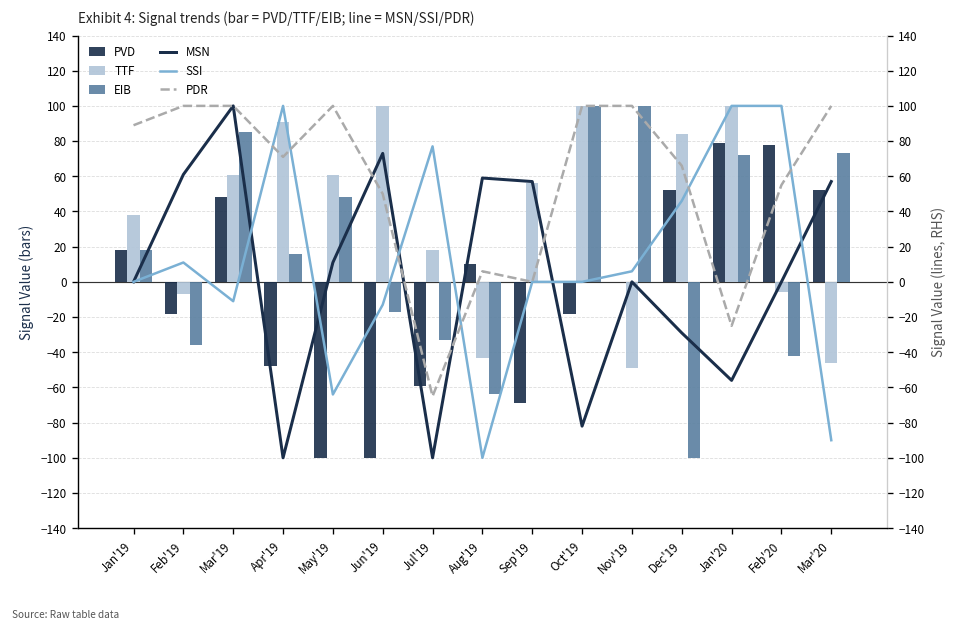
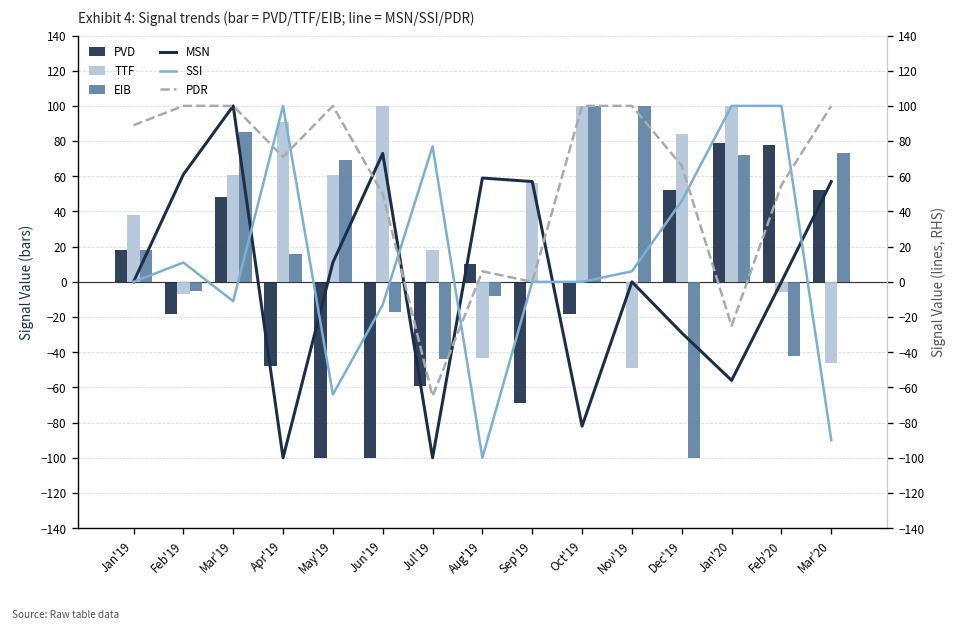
EIB, Feb'19: -36 -> -5
EIB, May'19: 48 -> 69
EIB, Jul'19: -33 -> -44
EIB, Aug'19: -64 -> -8
